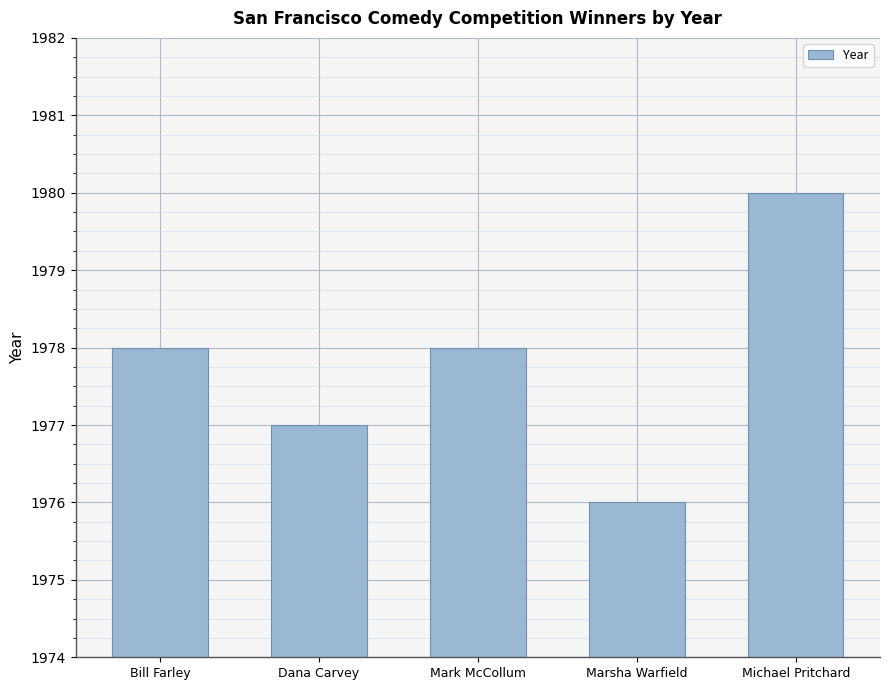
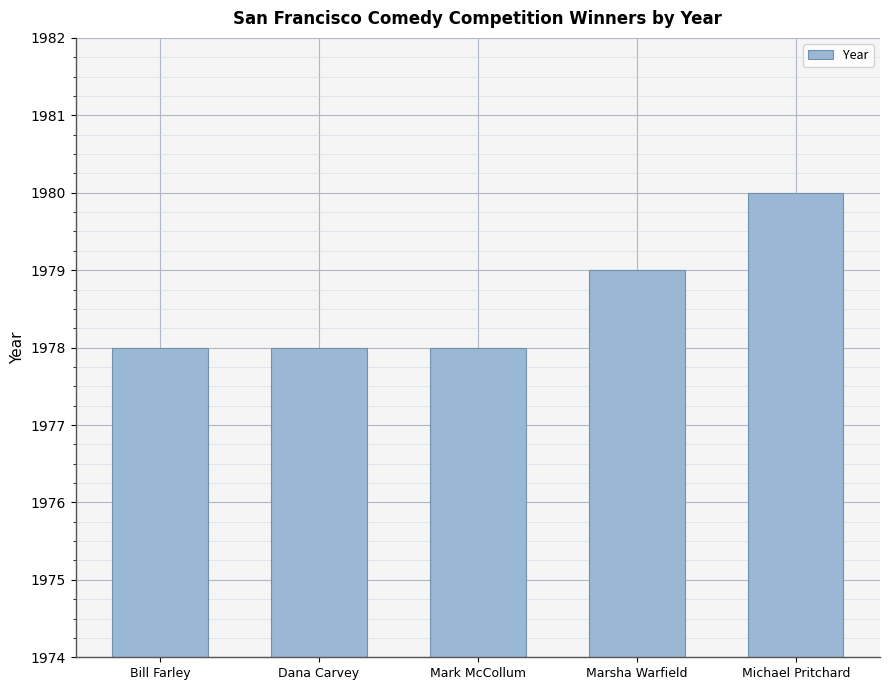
Dana Carvey: 1977 -> 1978
Marsha Warfield: 1976 -> 1979
